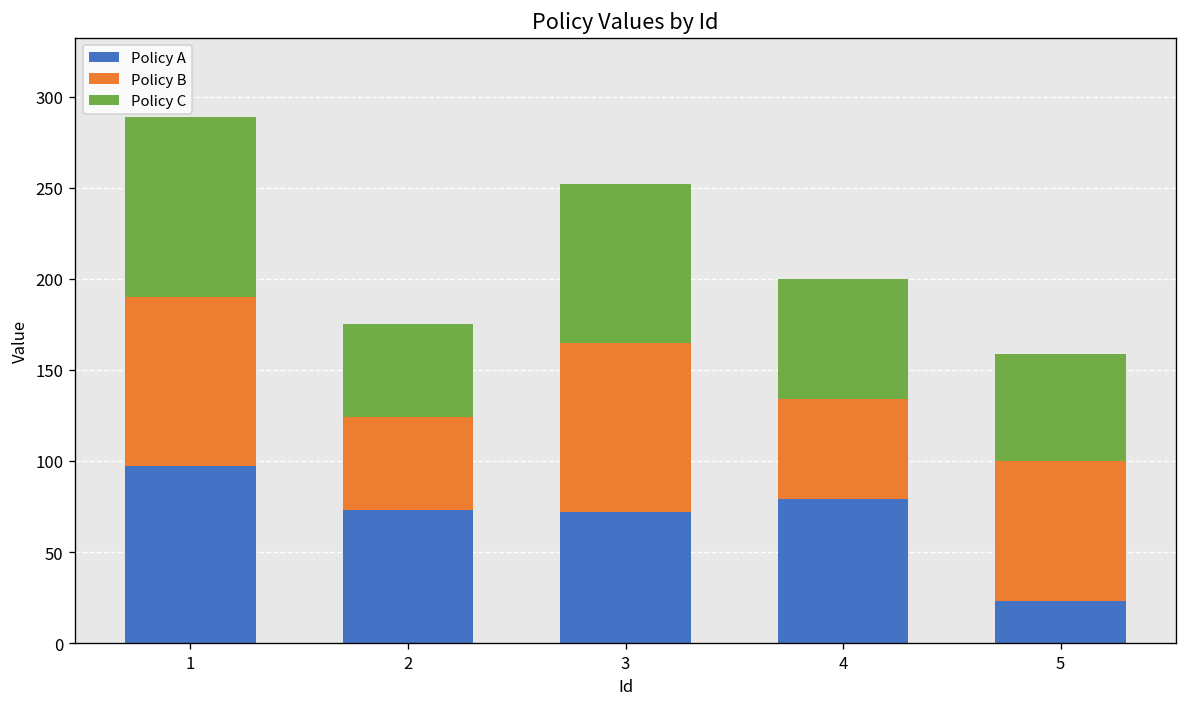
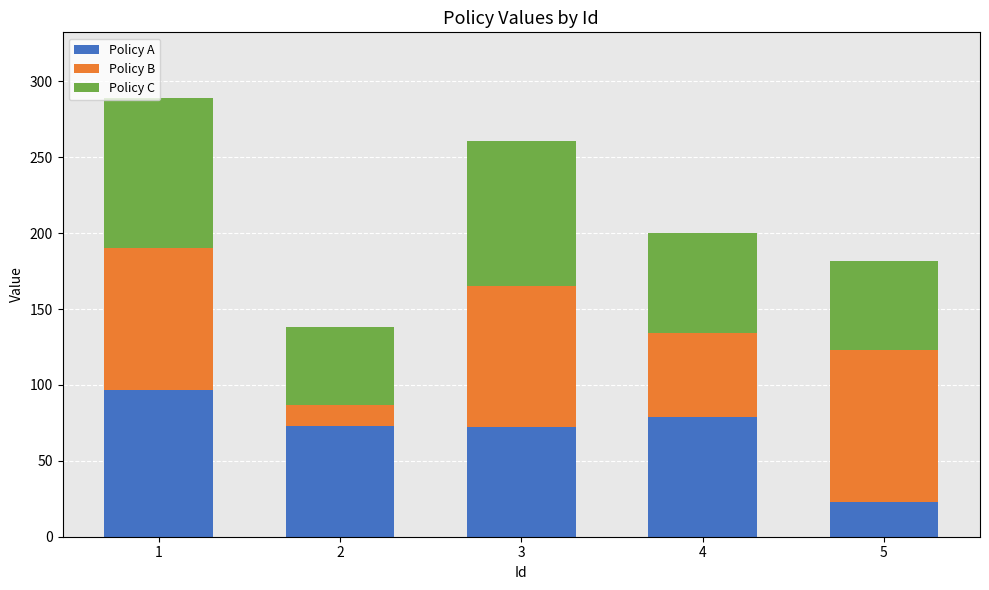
Policy B, 2: 51 -> 14
Policy C, 3: 87 -> 96
Policy B, 5: 77 -> 100
